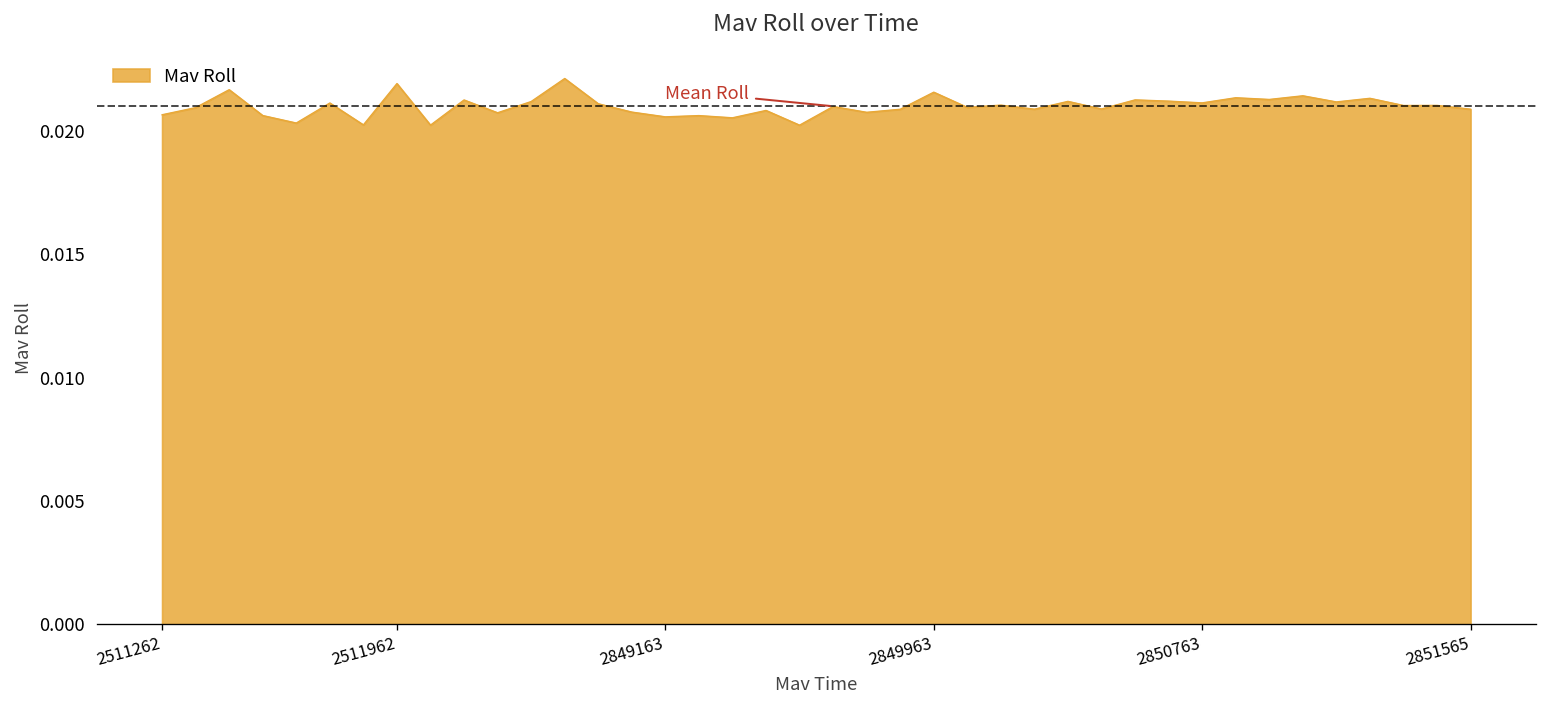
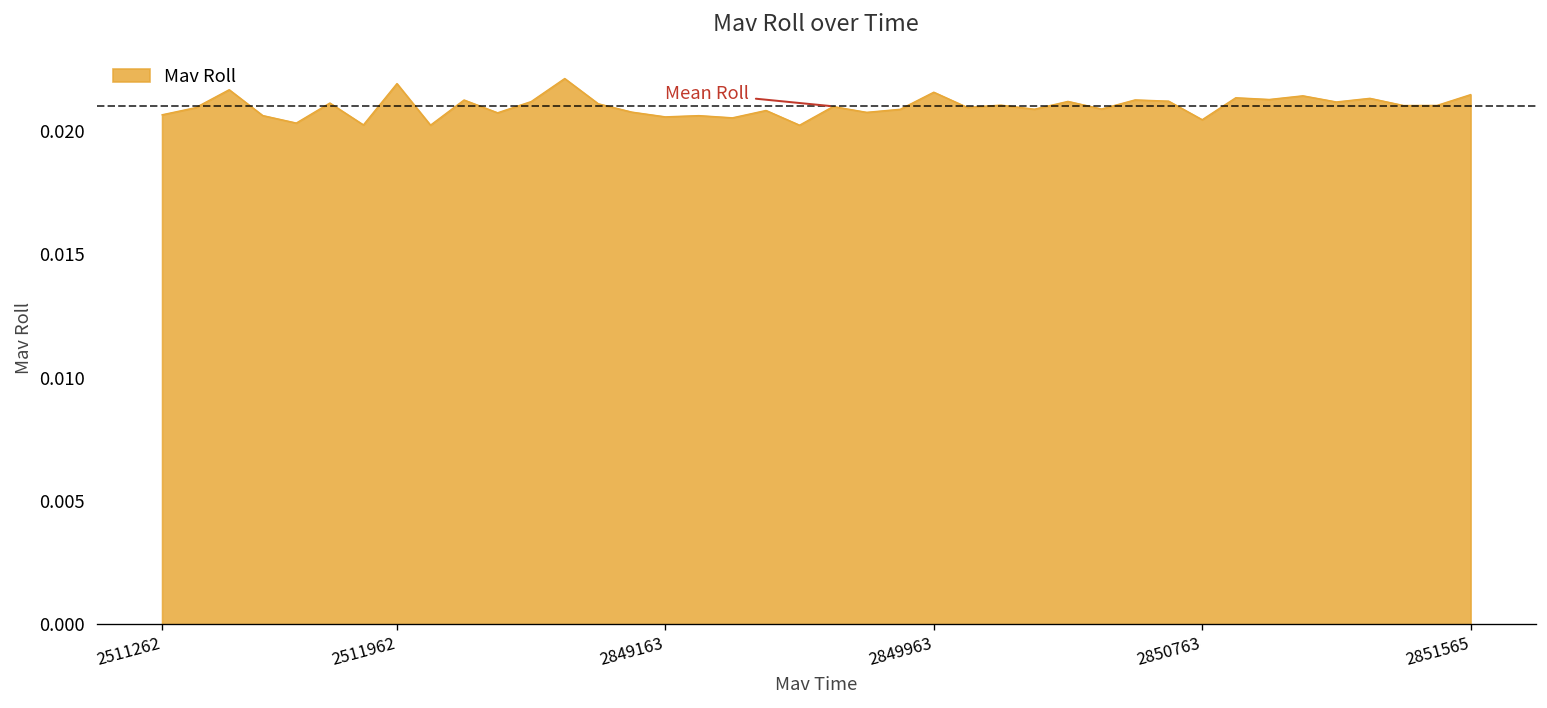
2850763: 0.0211 -> 0.0205
2851565: 0.0209 -> 0.0215
